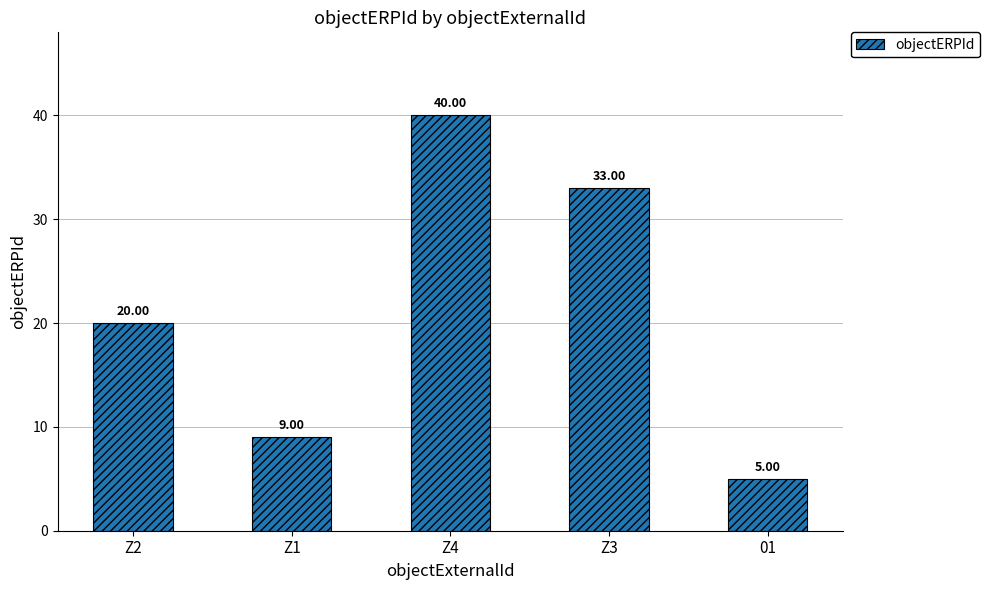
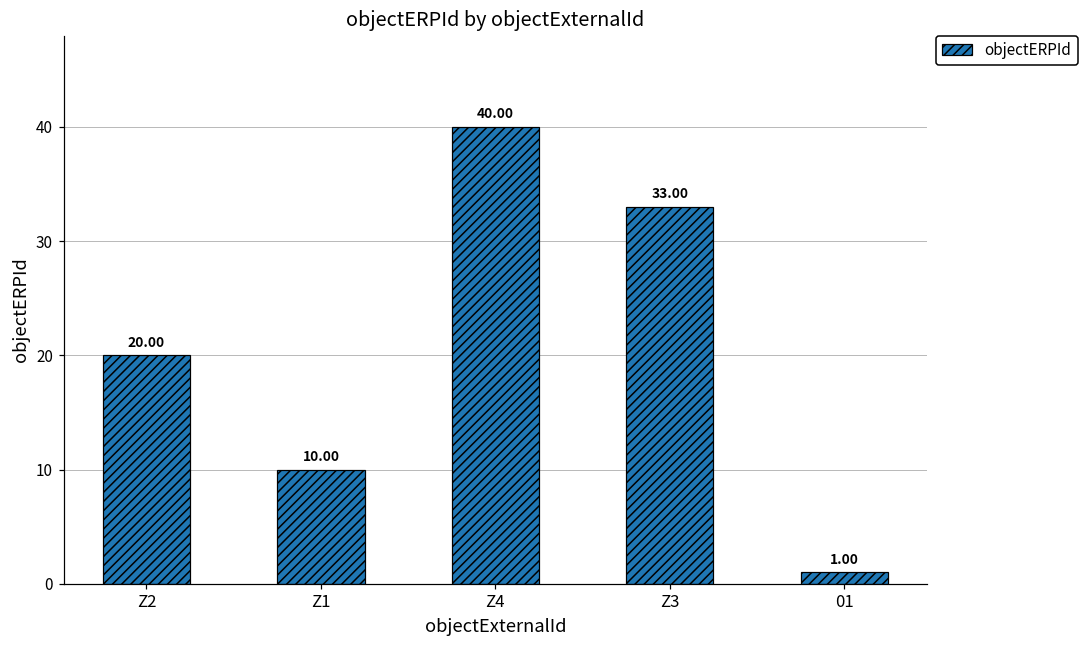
Z1: 9.00 -> 10.00
01: 5.00 -> 1.00
